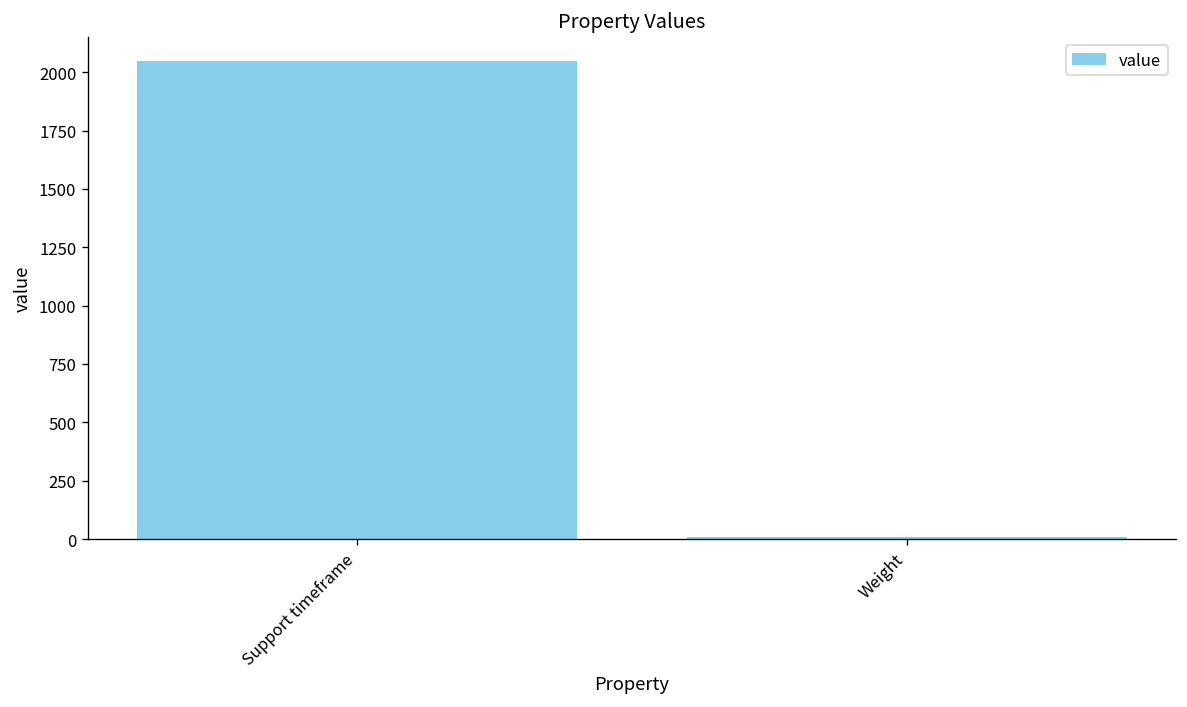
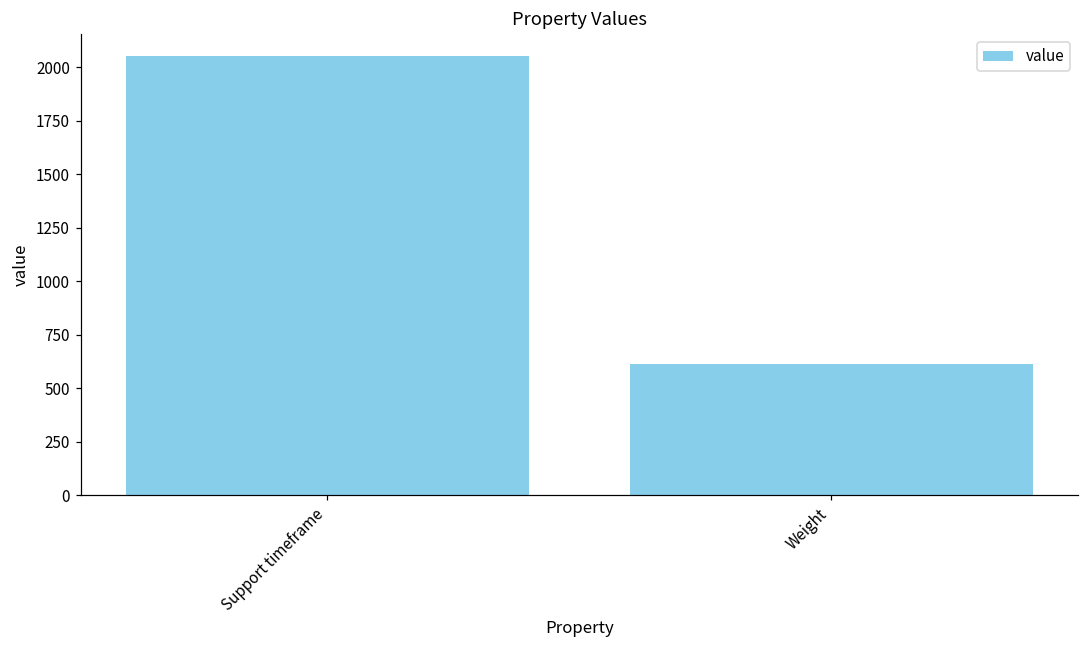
Weight: 10 -> 610
